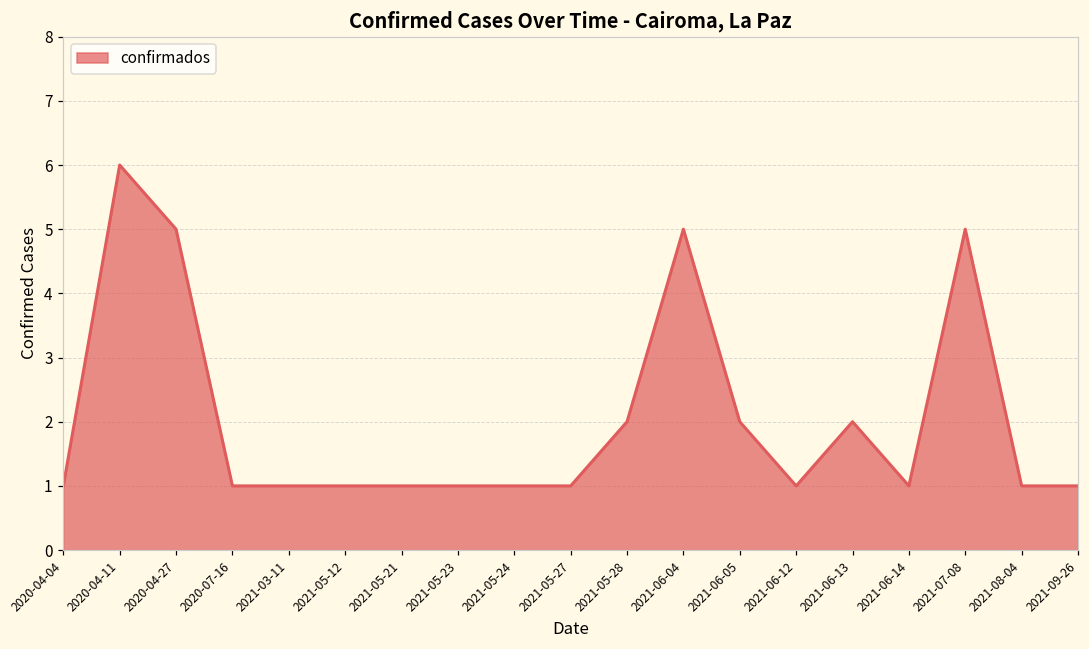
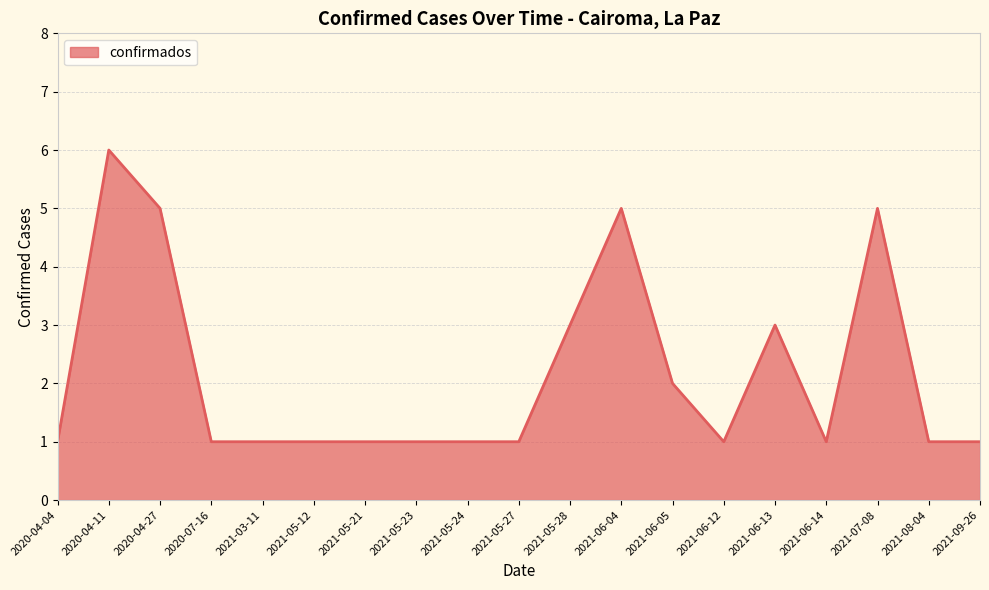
2021-05-28: 2 -> 3
2021-06-13: 2 -> 3
